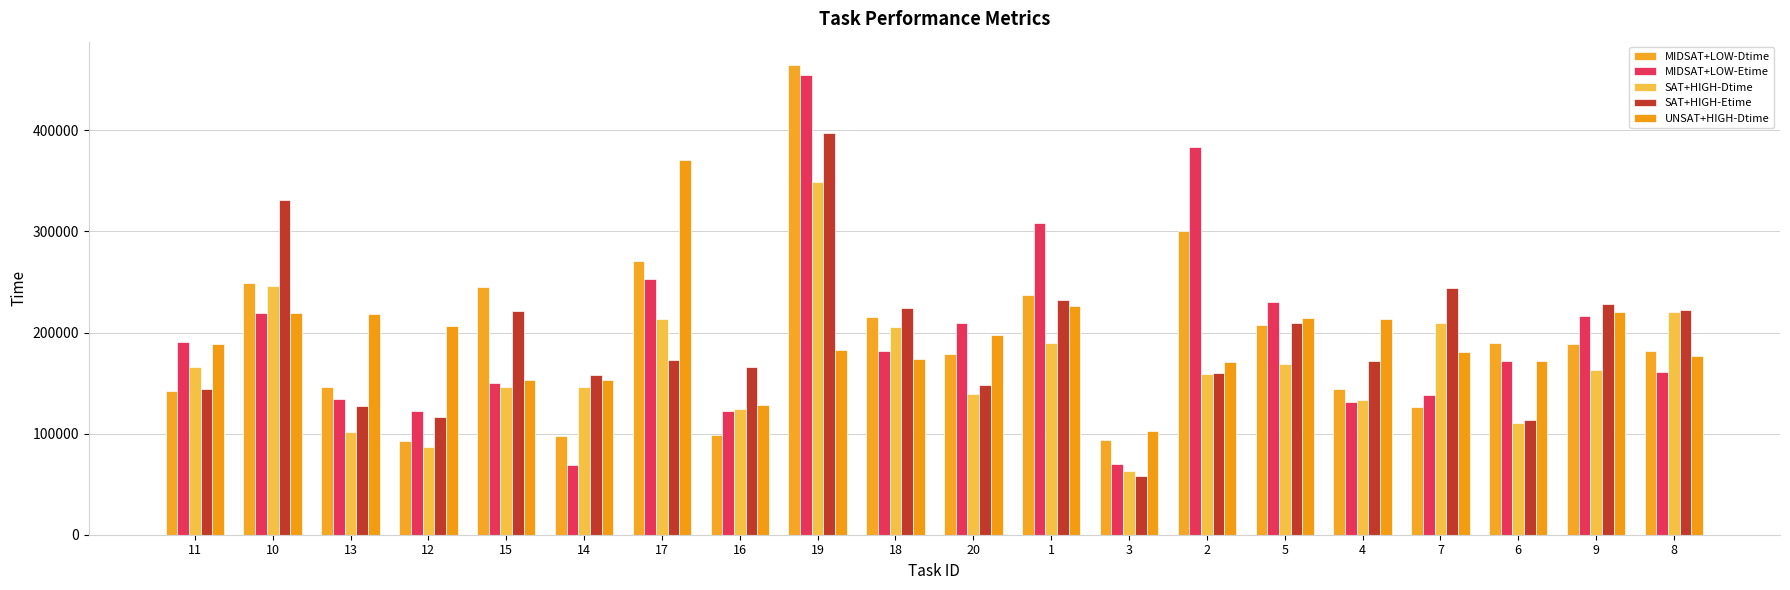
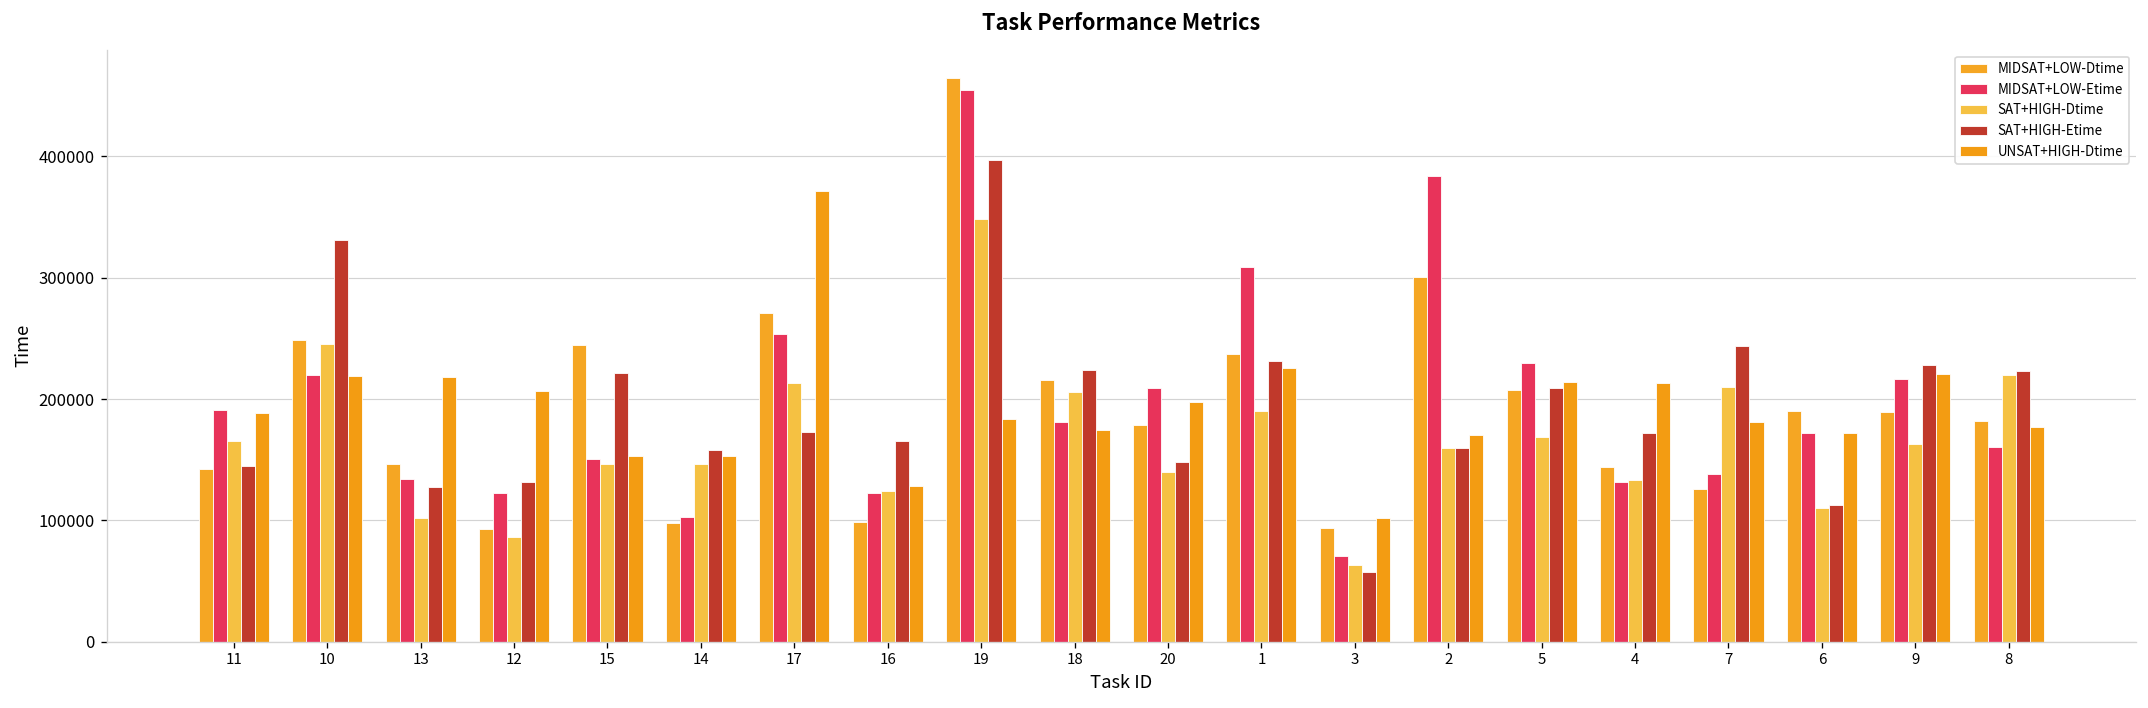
SAT+HIGH-Etime, 12: 117000 -> 132000
MIDSAT+LOW-Etime, 14: 69000 -> 103000
